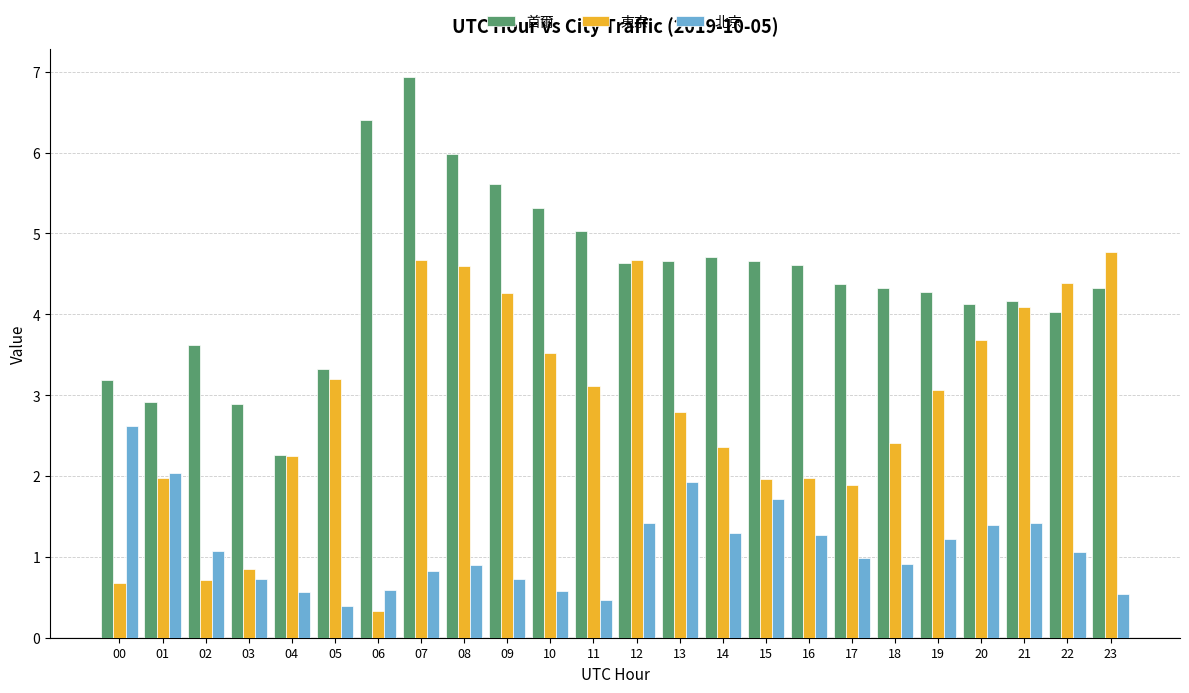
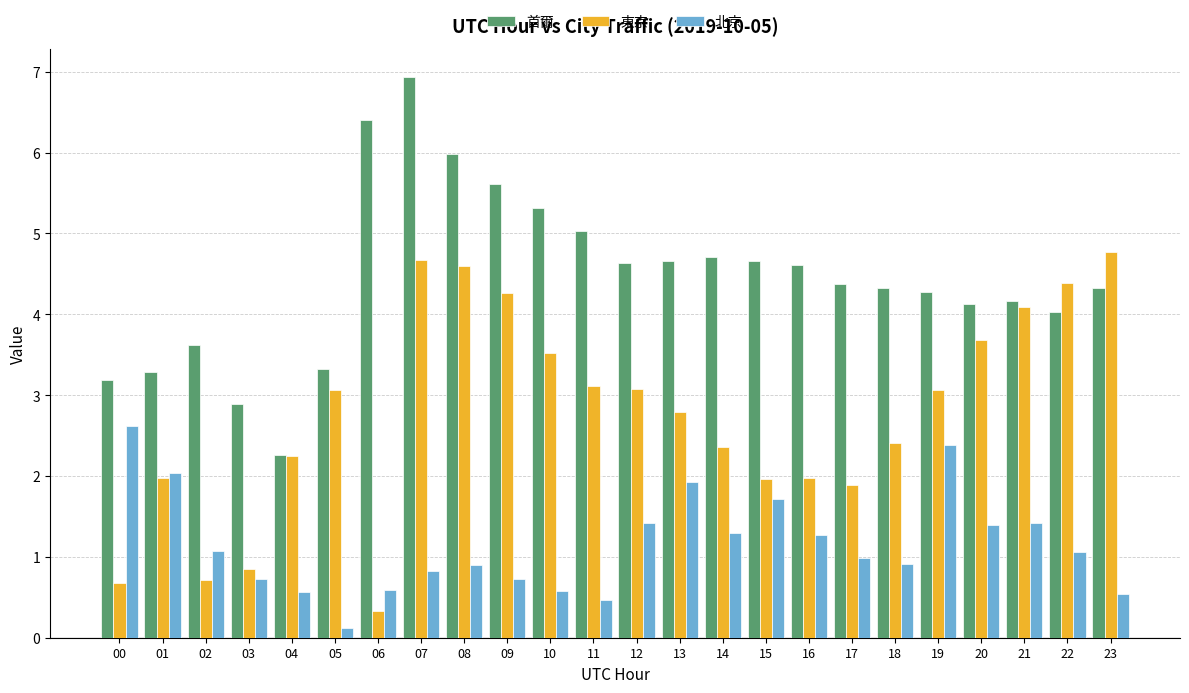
首爾, 01: 2.9 -> 3.3
東京, 05: 3.2 -> 3.1
北京, 05: 0.4 -> 0.1
東京, 12: 4.7 -> 3.1
北京, 19: 1.2 -> 2.4
